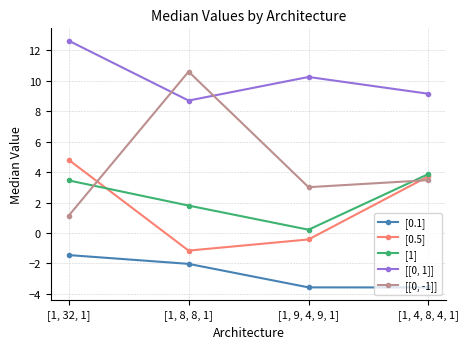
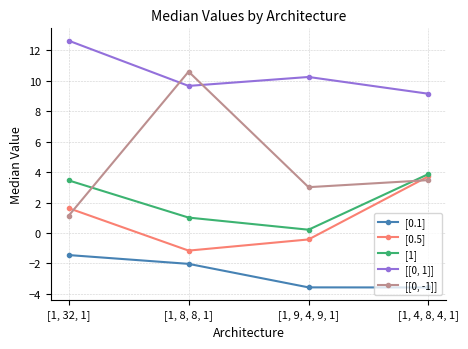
[0.5], [1, 32, 1]: 4.8 -> 1.6
[1], [1, 8, 8, 1]: 1.8 -> 1.0
[[0, 1]], [1, 8, 8, 1]: 8.7 -> 9.6
